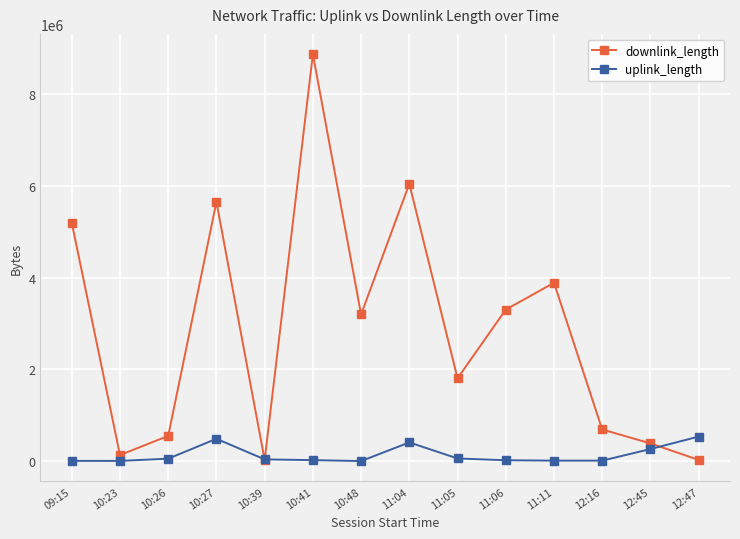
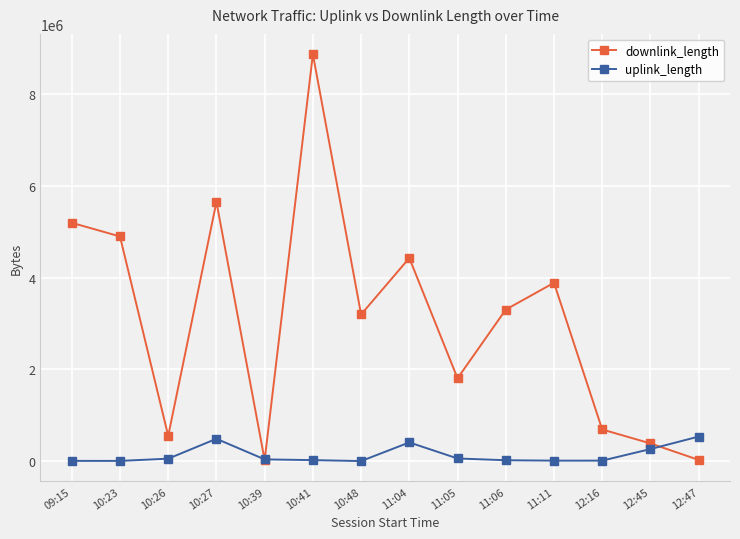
downlink_length, 10:23: 100000 -> 4900000
downlink_length, 11:04: 6000000 -> 4400000
